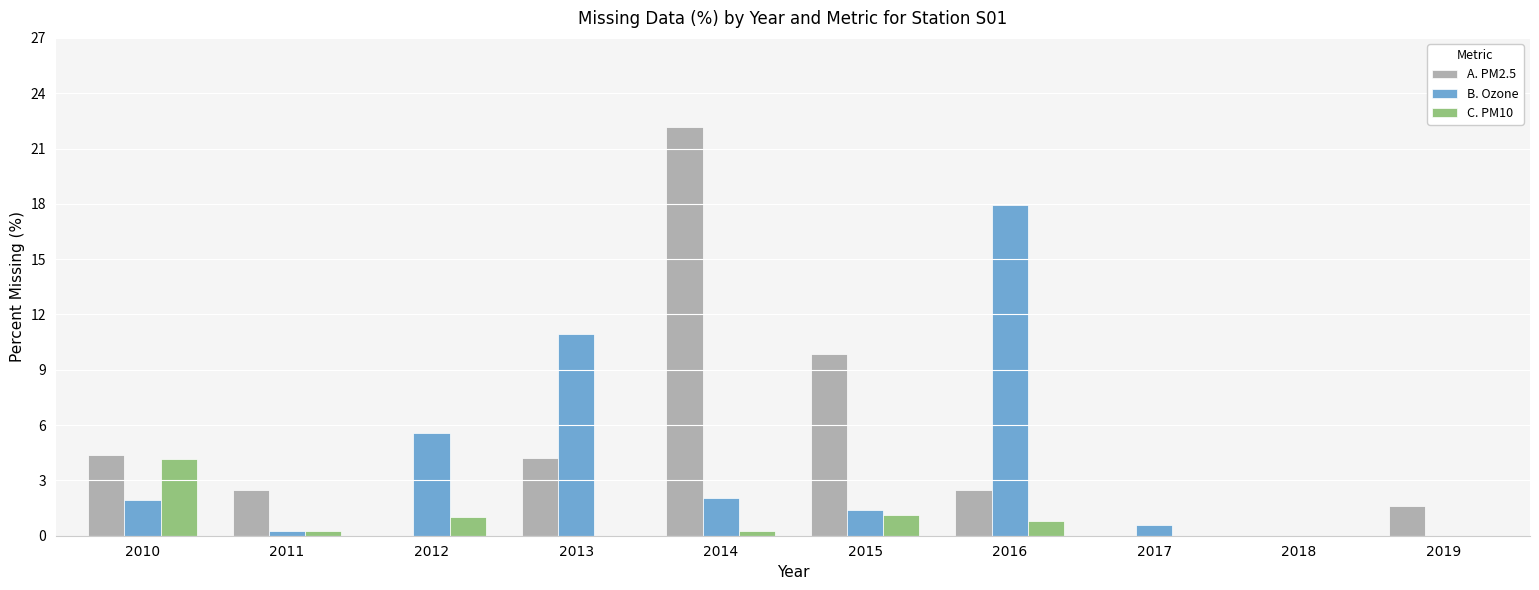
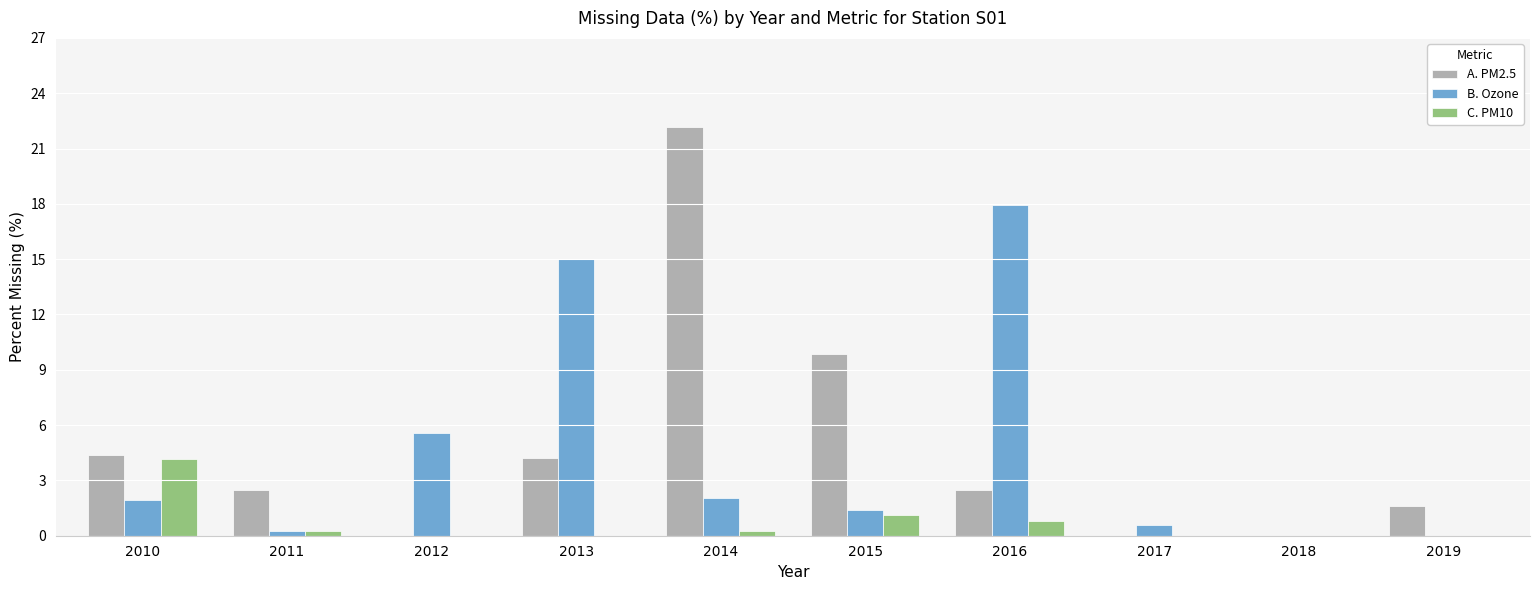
C. PM10, 2012: 1 -> 0
B. Ozone, 2013: 11.0 -> 15.0
